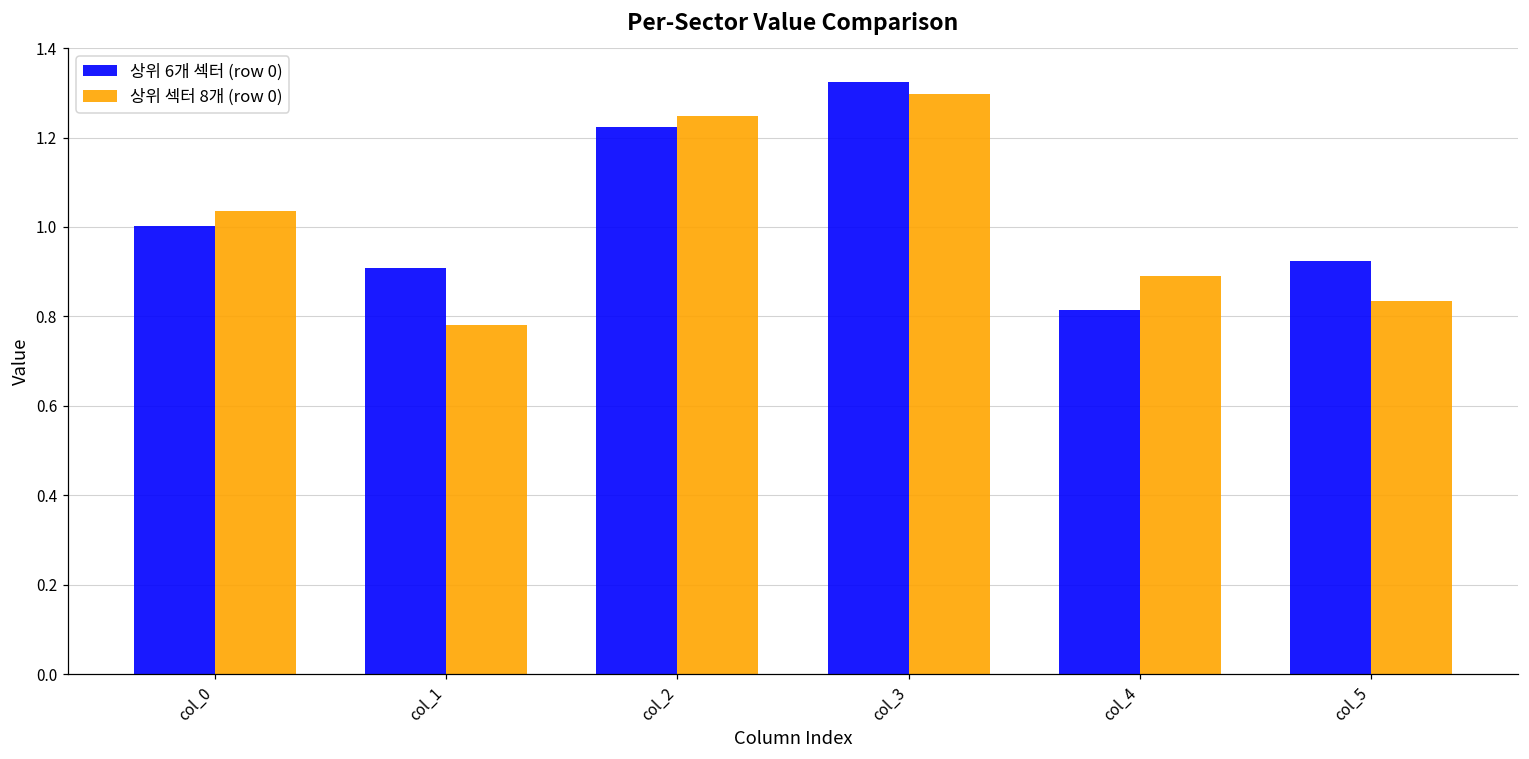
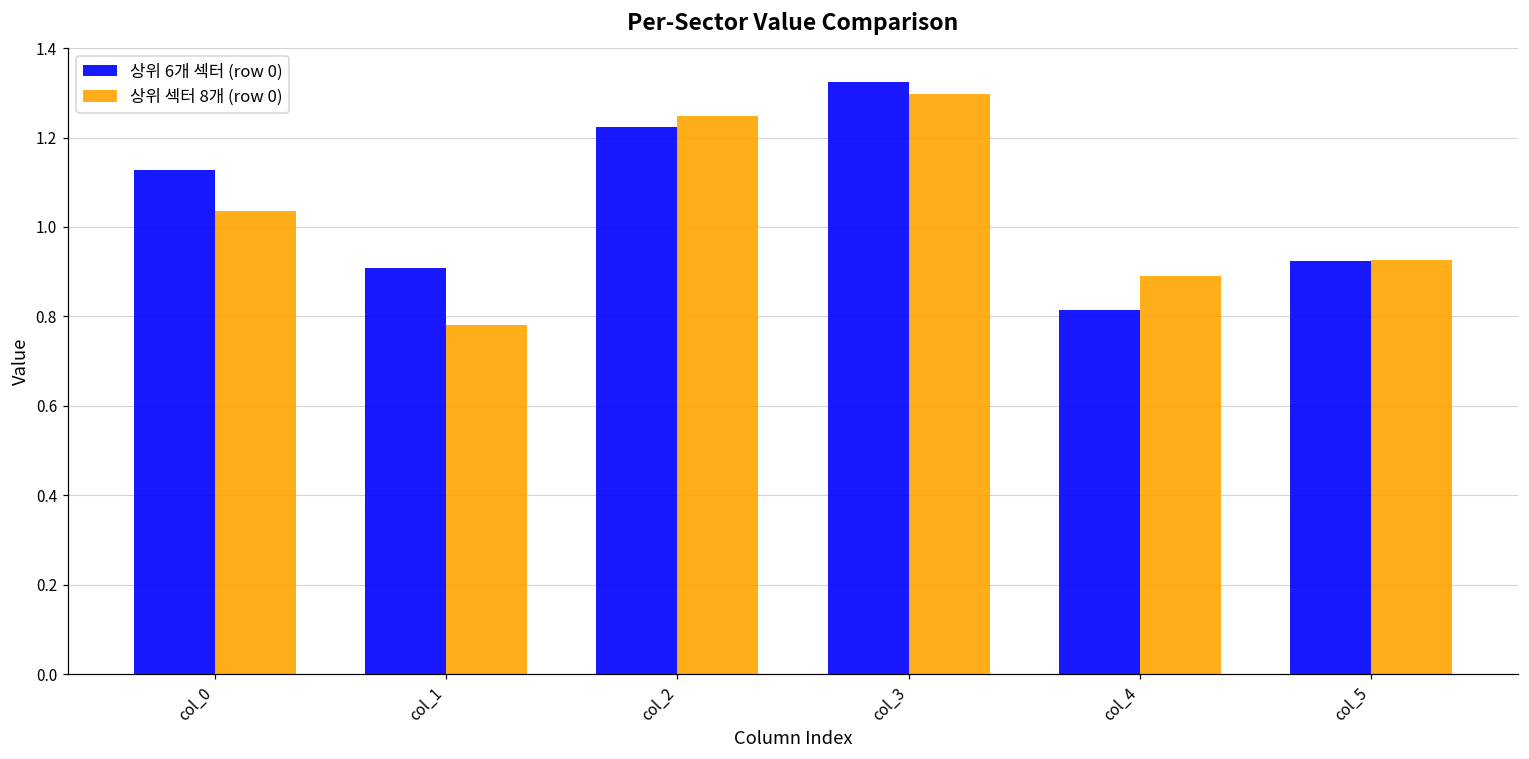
상위 6개 섹터 (row 0), col_0: 1.00 -> 1.13
상위 섹터 8개 (row 0), col_5: 0.83 -> 0.93
